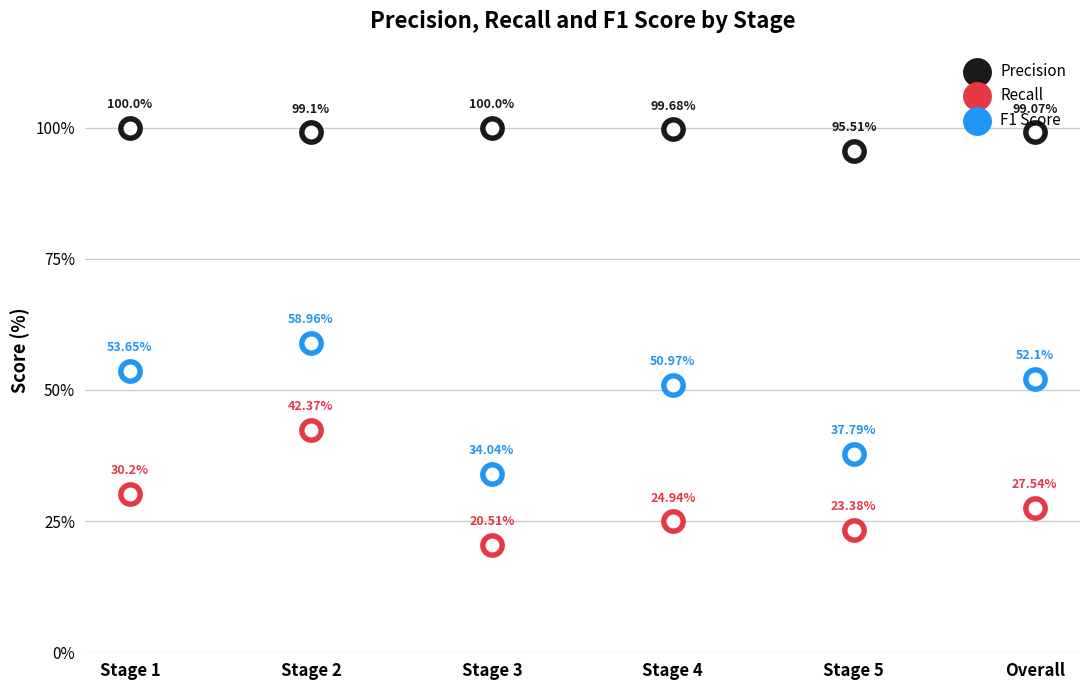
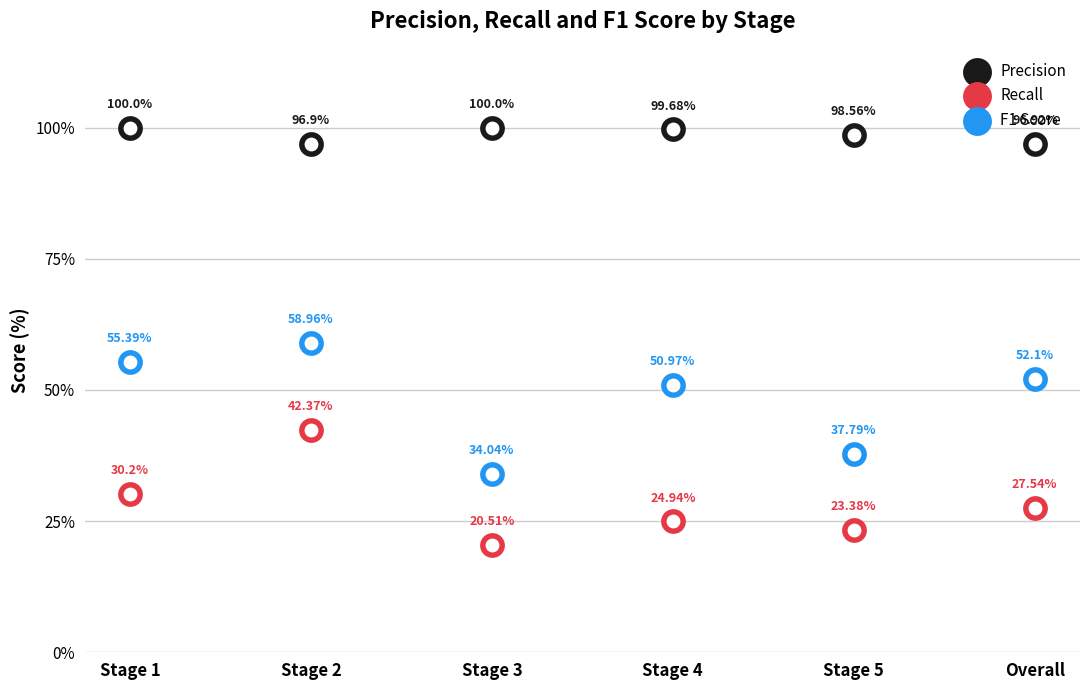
F1 Score, Stage 1: 53.65% -> 55.39%
Precision, Stage 2: 99.1% -> 96.9%
Precision, Stage 5: 95.51% -> 98.56%
Precision, Overall: 99.07% -> 96.92%
